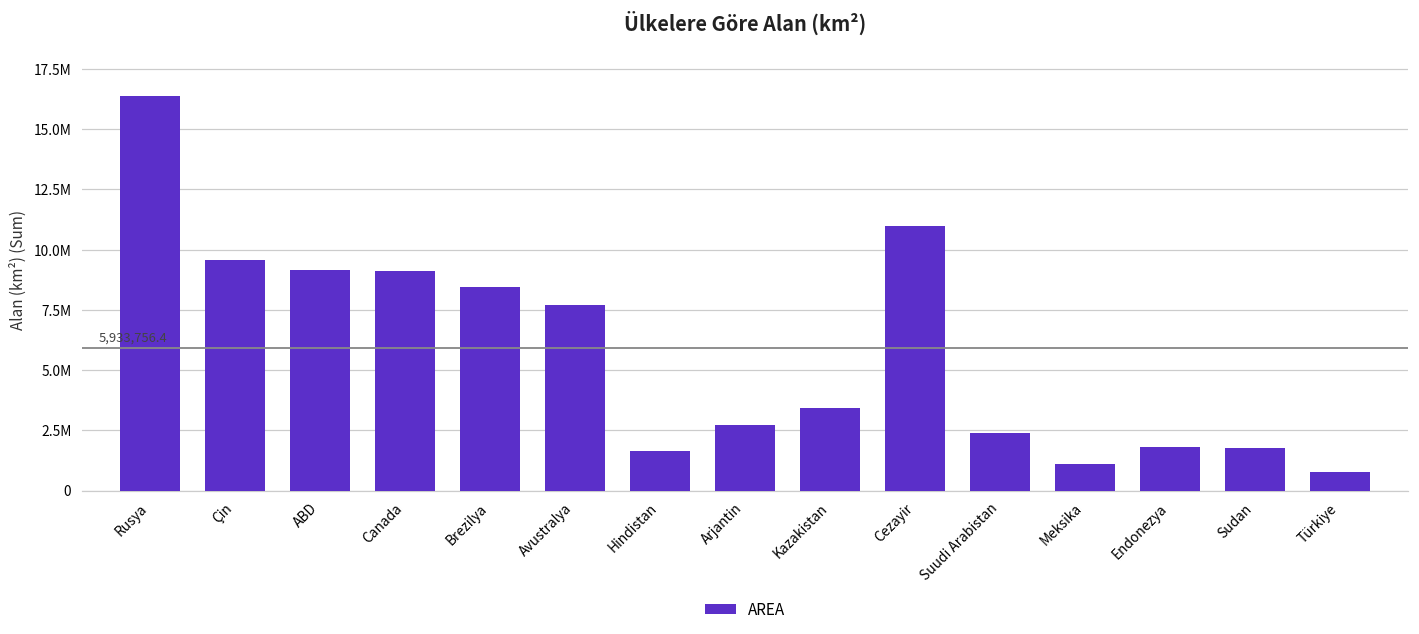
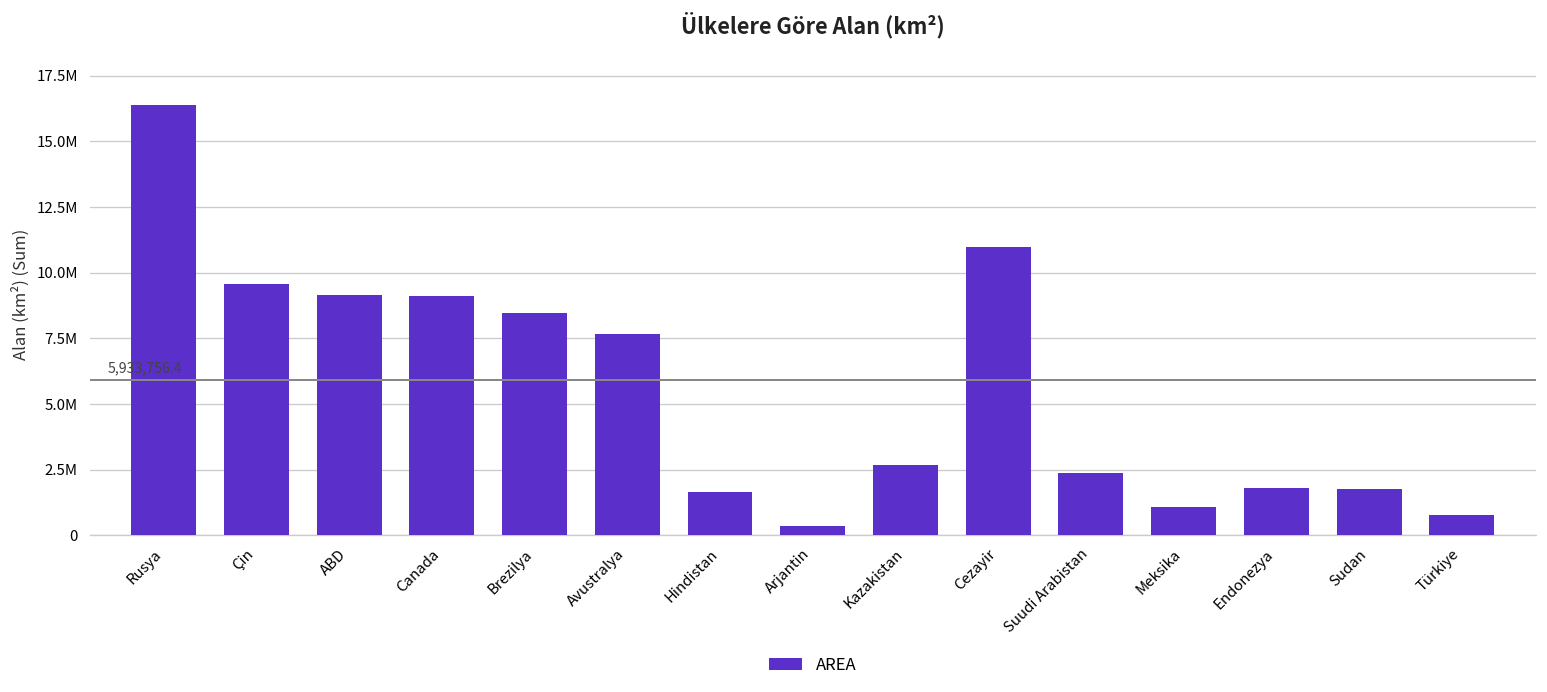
Arjantin: 2700000 -> 400000
Kazakistan: 3400000 -> 2700000
